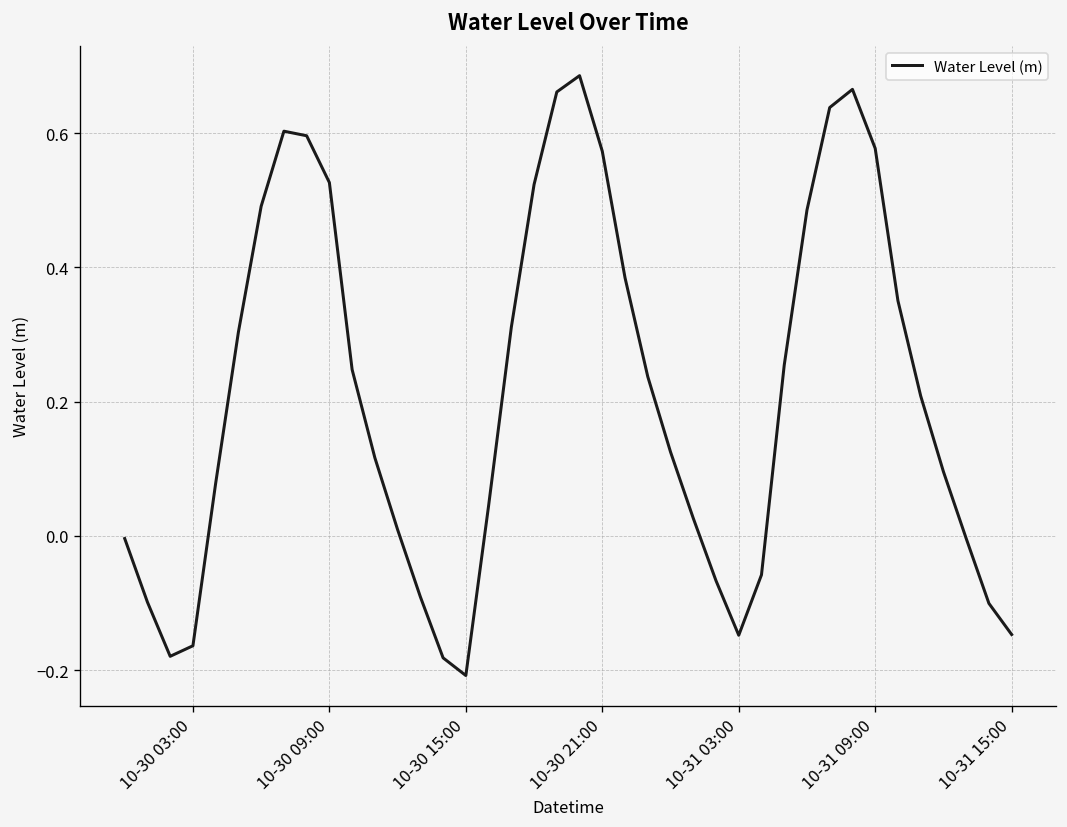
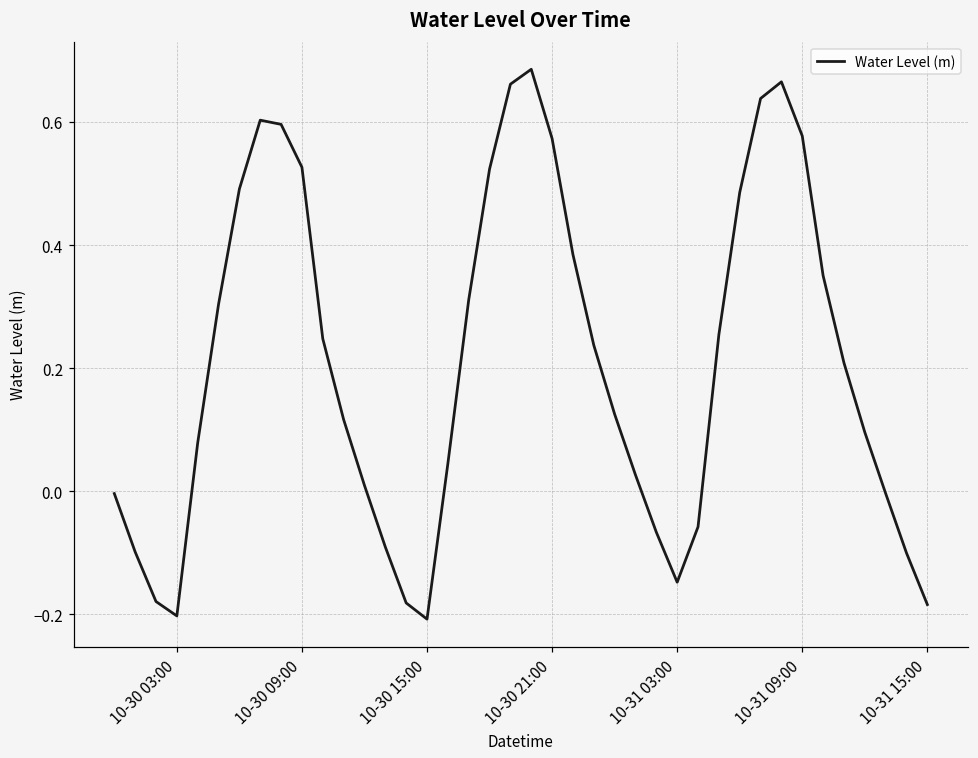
10-30 03:00: -0.16 -> -0.20
10-31 15:00: -0.15 -> -0.18
